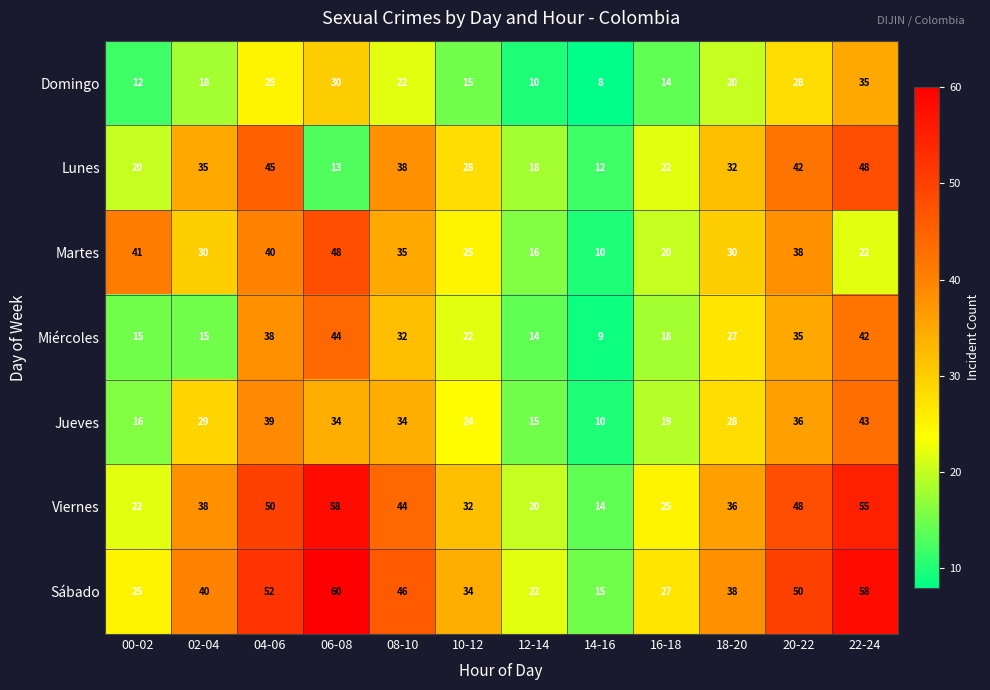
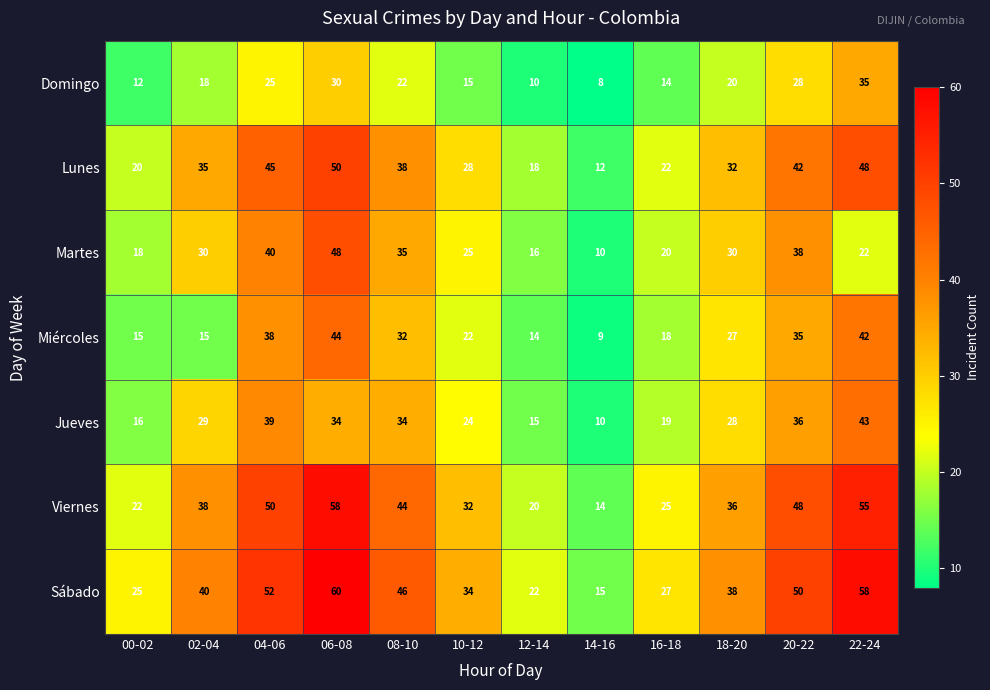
Lunes, 06-08: 13 -> 50
Martes, 00-02: 41 -> 18
